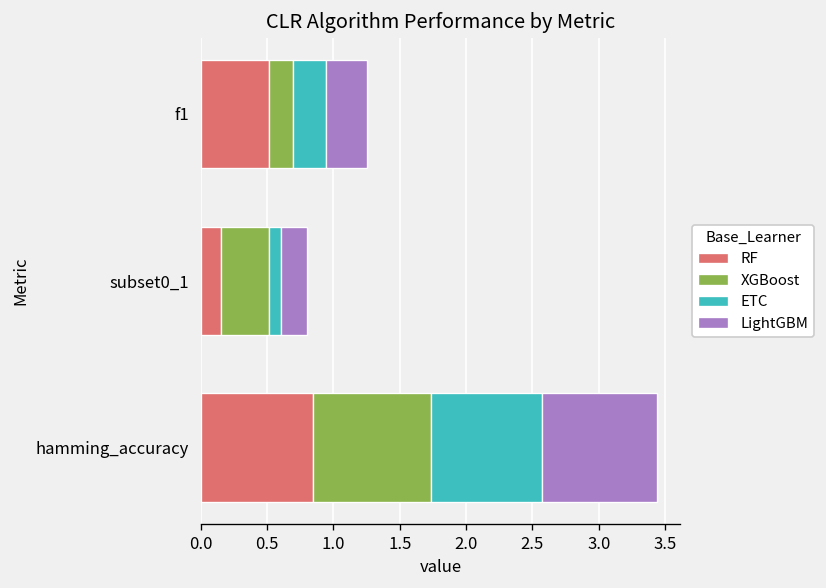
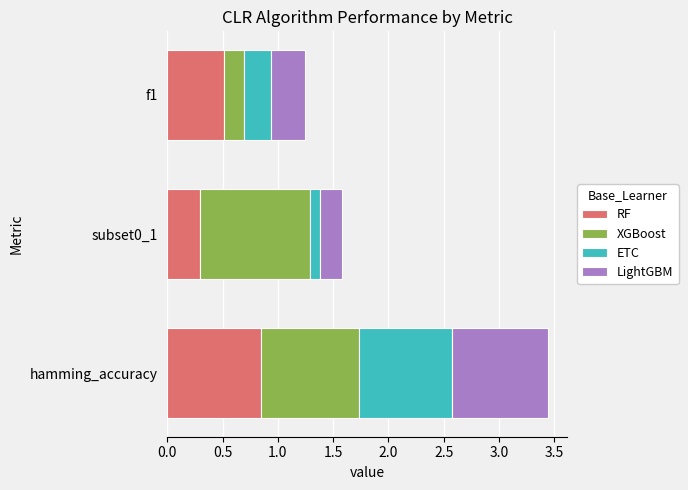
RF, subset0_1: 0.15 -> 0.29
XGBoost, subset0_1: 0.36 -> 0.99
